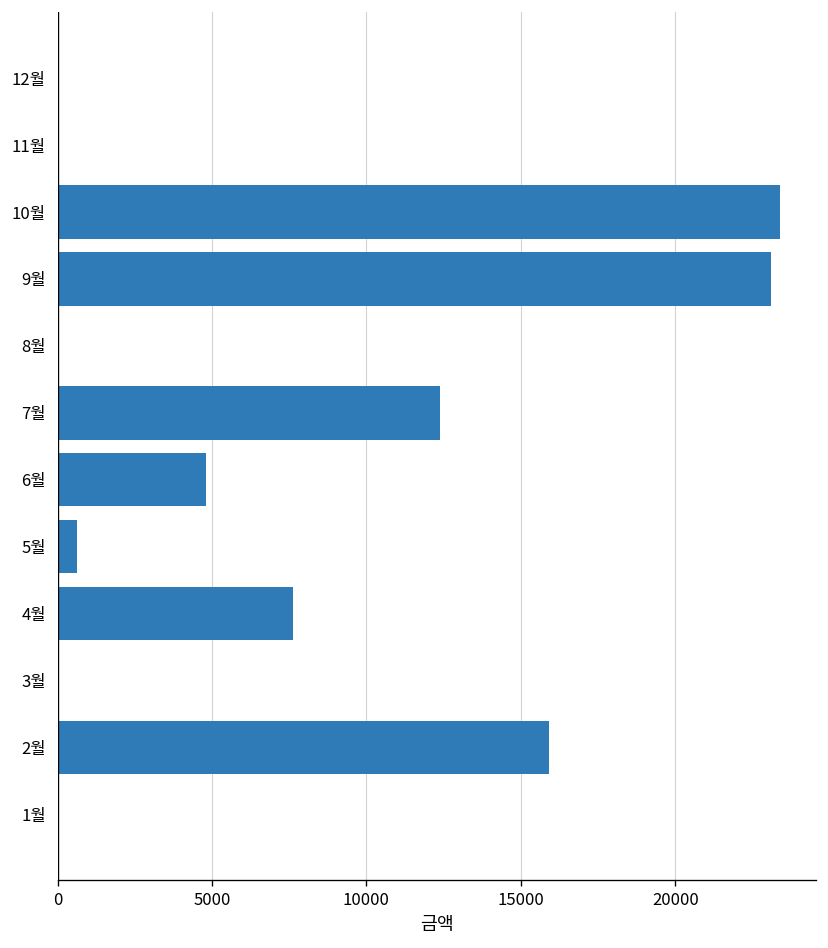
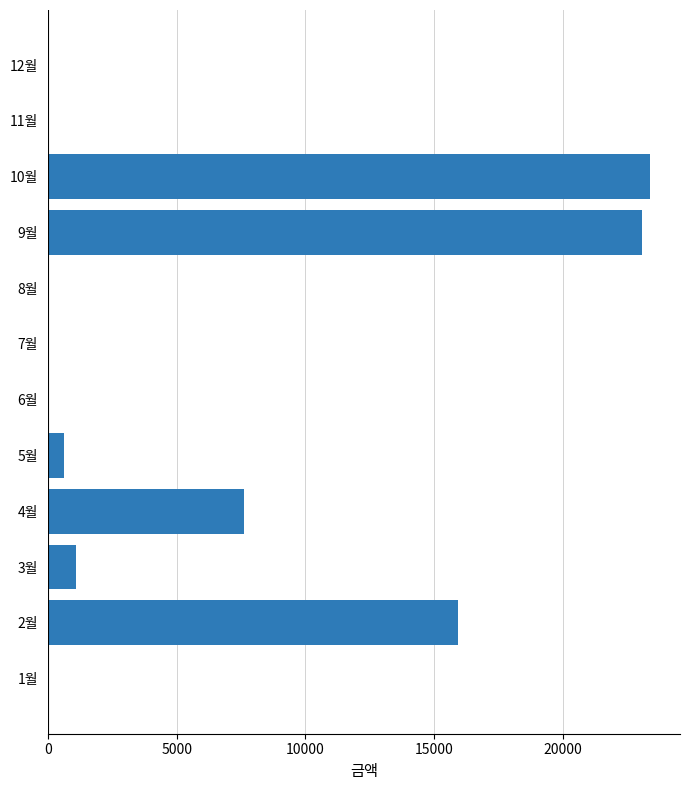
7월: 12400 -> 0
6월: 4800 -> 0
3월: 0 -> 1100
